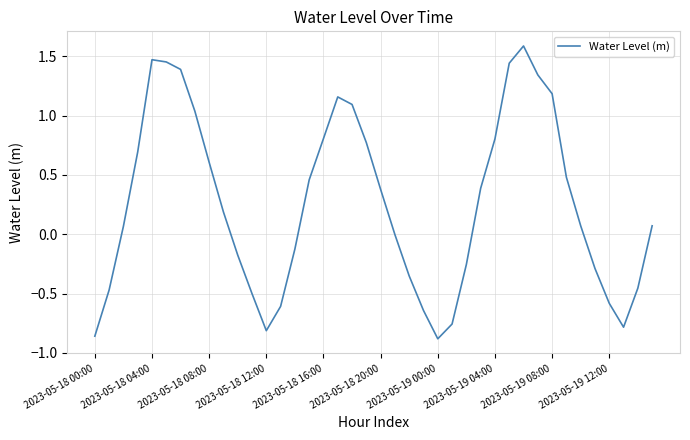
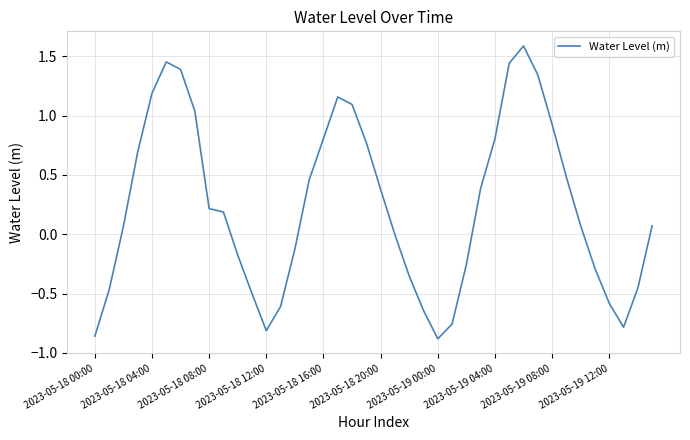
2023-05-18 04:00: 1.47 -> 1.19
2023-05-18 08:00: 0.61 -> 0.22
2023-05-19 08:00: 1.19 -> 0.93
